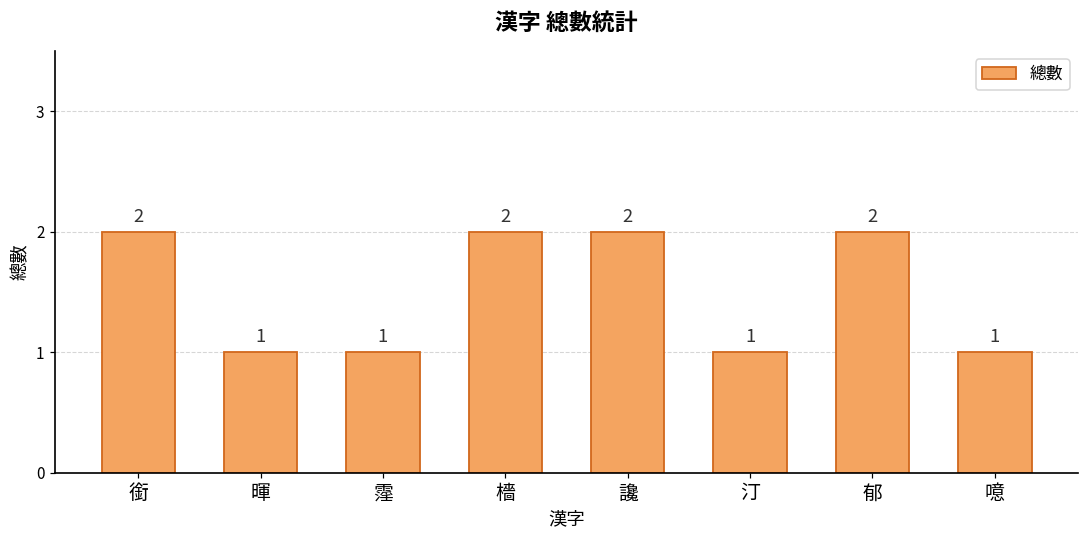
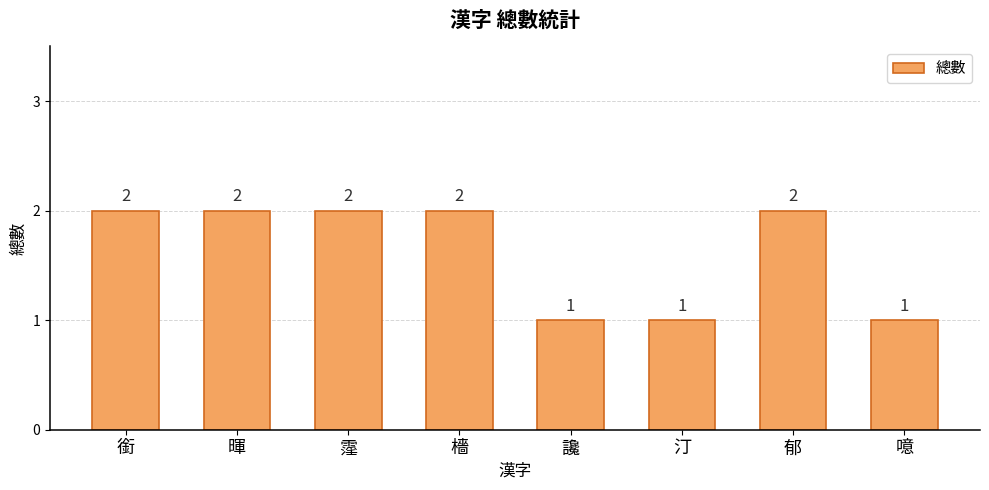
暉: 1 -> 2
霪: 1 -> 2
讒: 2 -> 1
